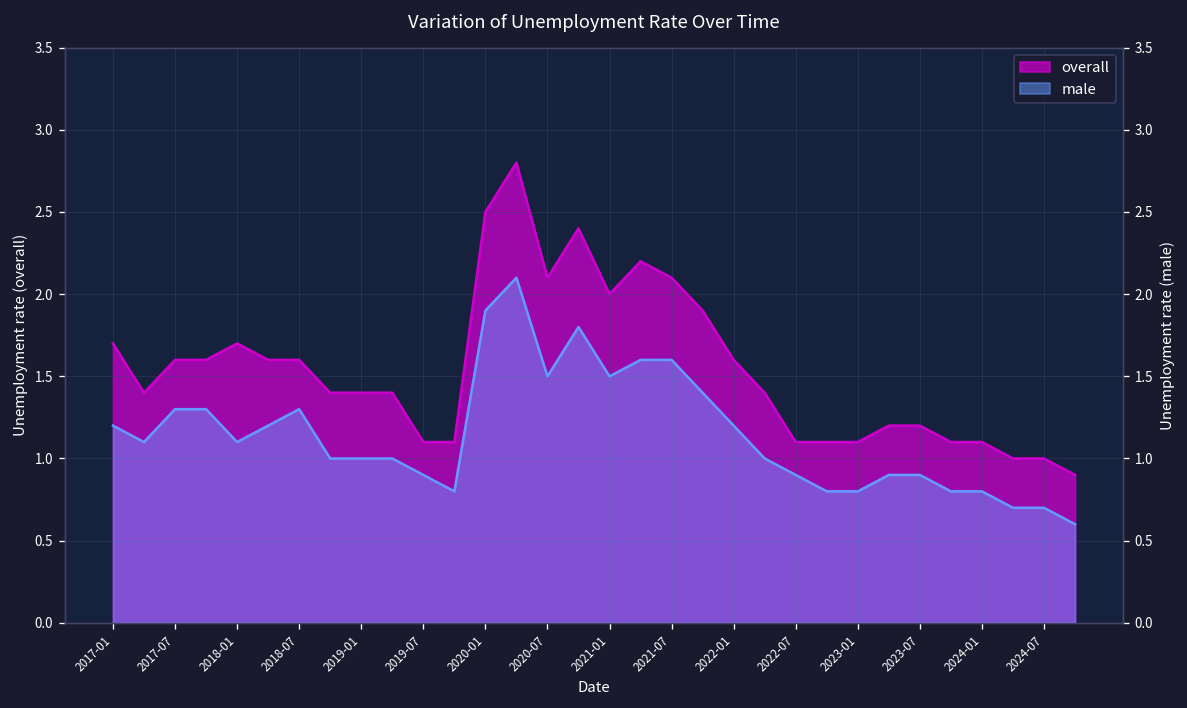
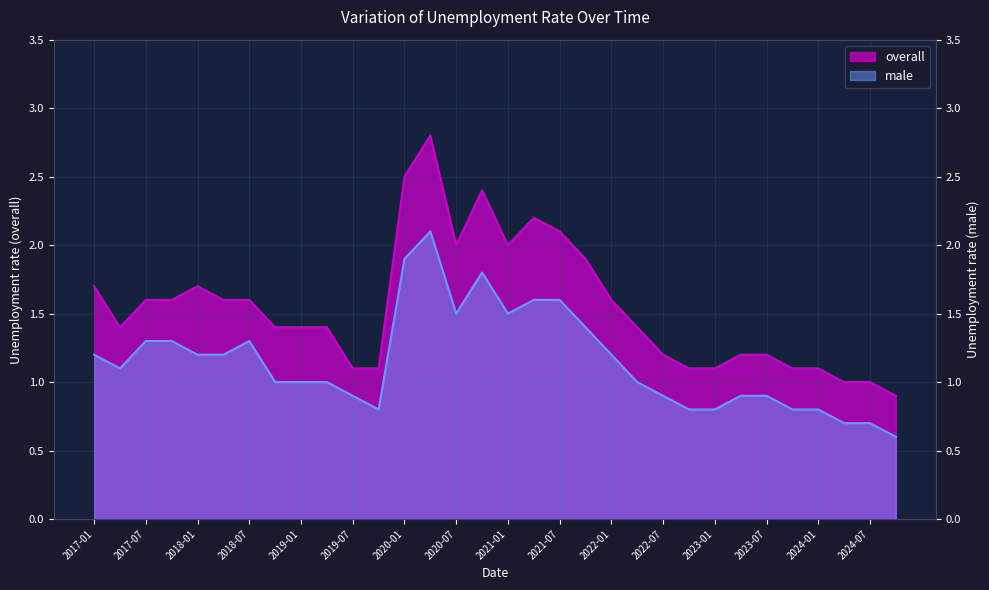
overall, 2020-07: 2.1 -> 2.0
overall, 2022-07: 1.1 -> 1.2
male, 2018-01: 1.1 -> 1.2
